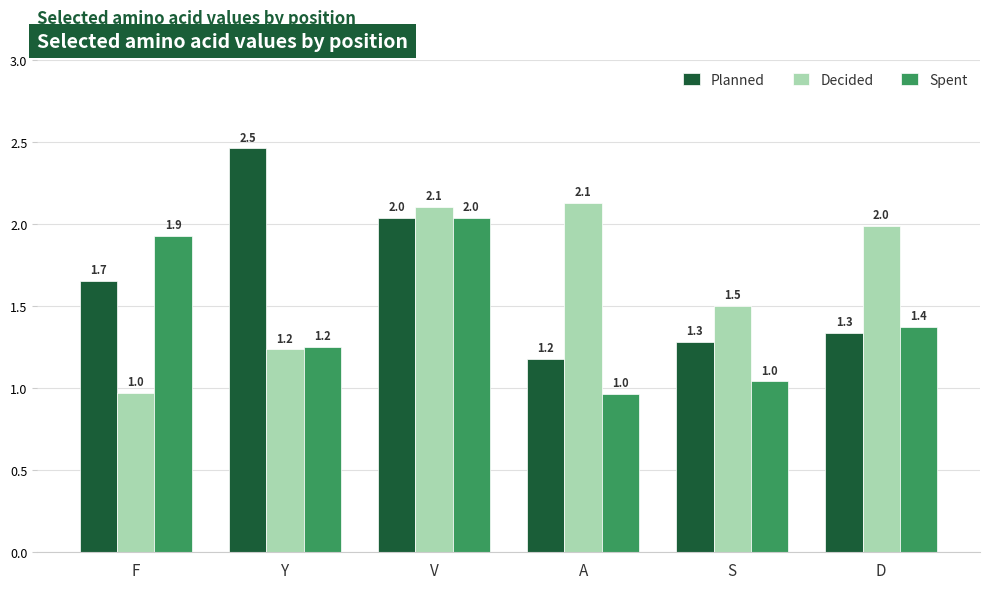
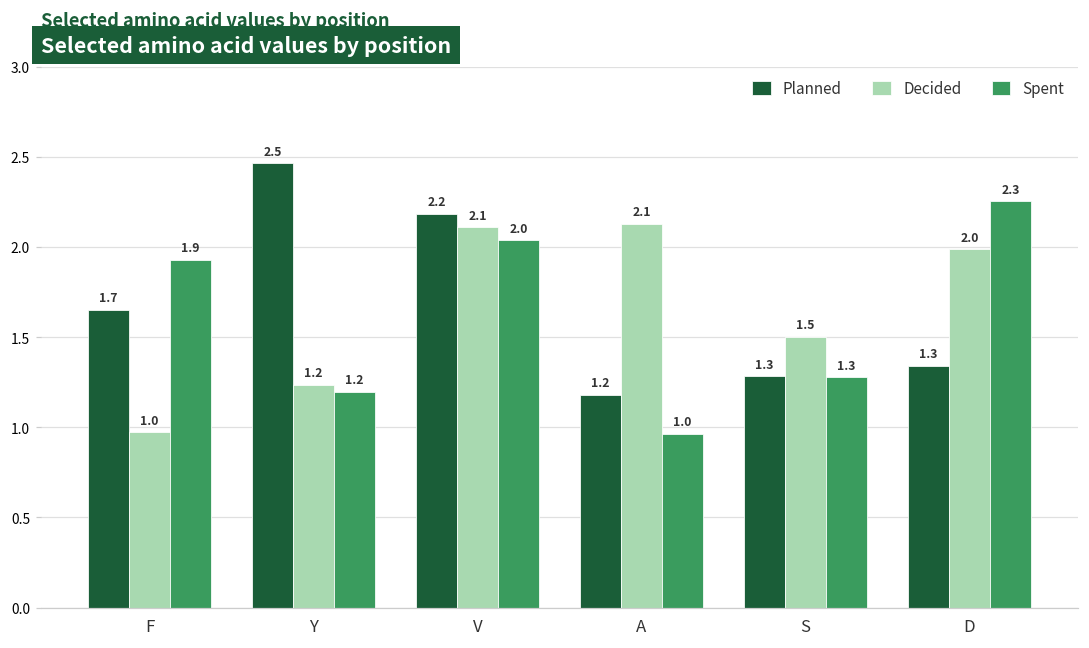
Spent, Y: 1.25 -> 1.20
Planned, V: 2.0 -> 2.2
Spent, S: 1.0 -> 1.3
Spent, D: 1.4 -> 2.3
